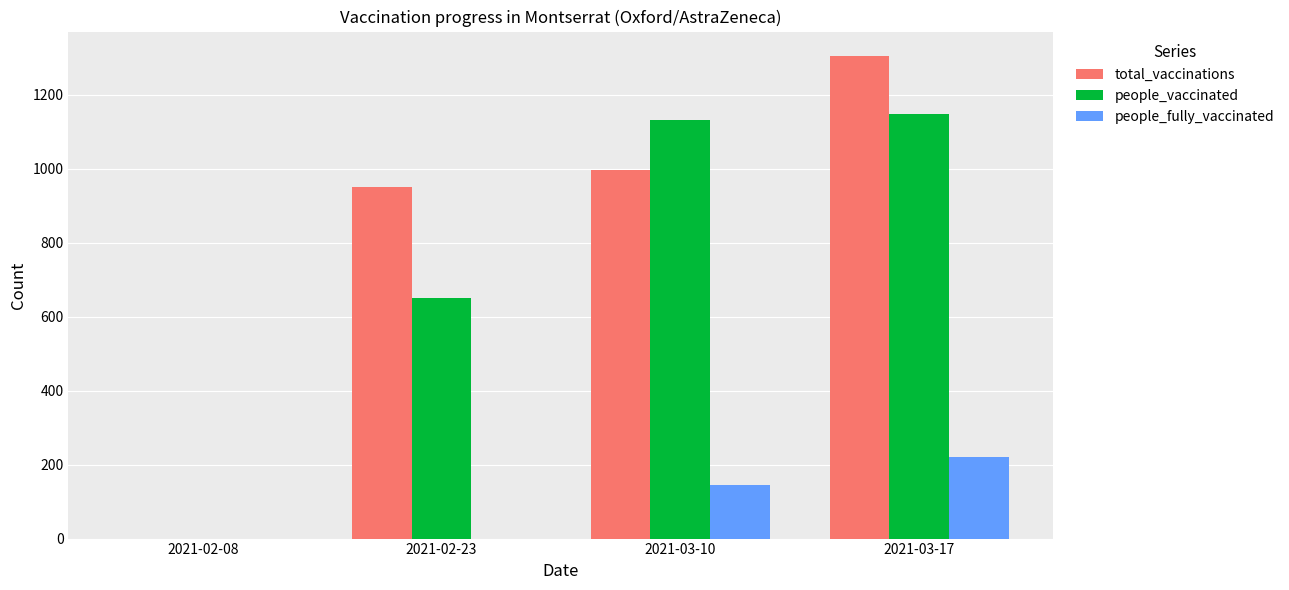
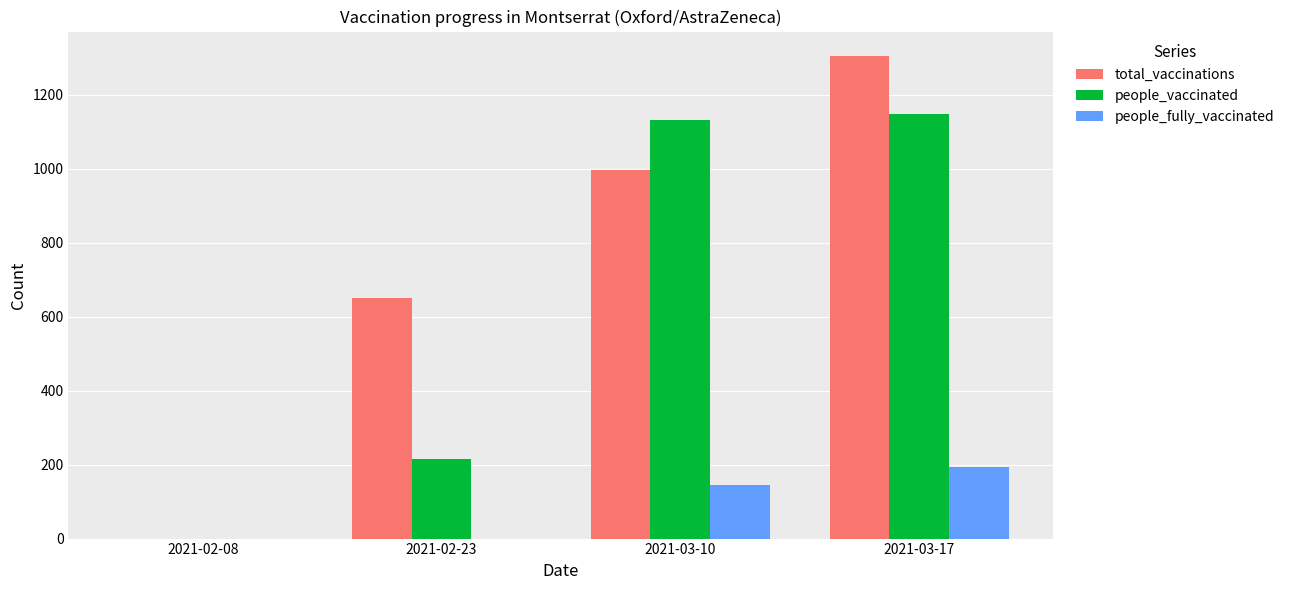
total_vaccinations, 2021-02-23: 950 -> 650
people_vaccinated, 2021-02-23: 650 -> 220
people_fully_vaccinated, 2021-03-17: 220 -> 190
